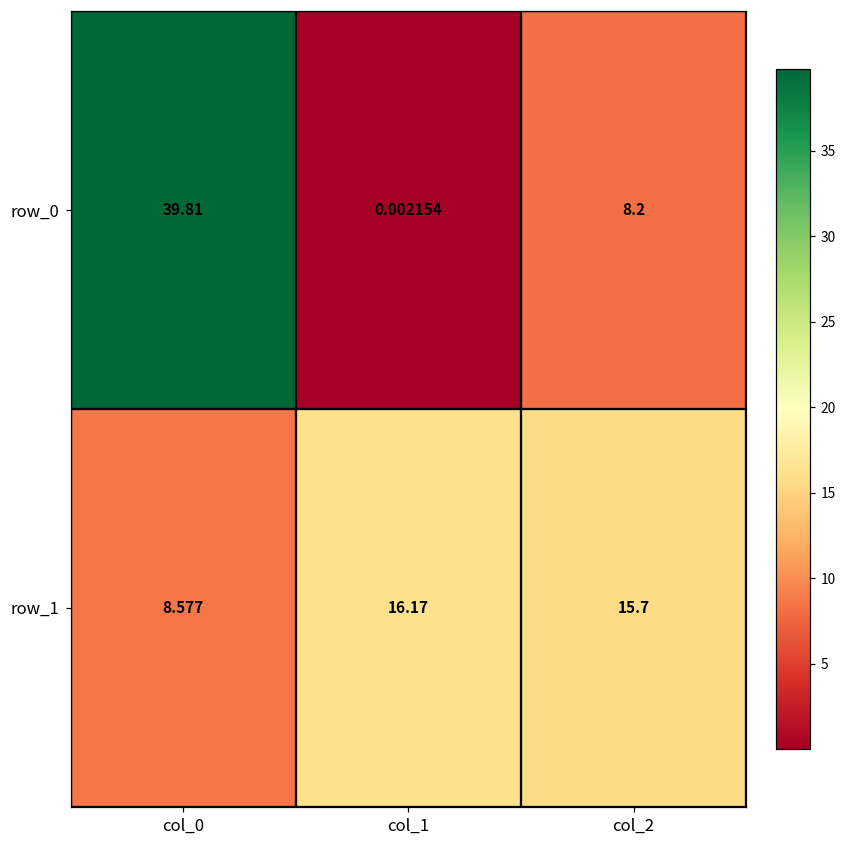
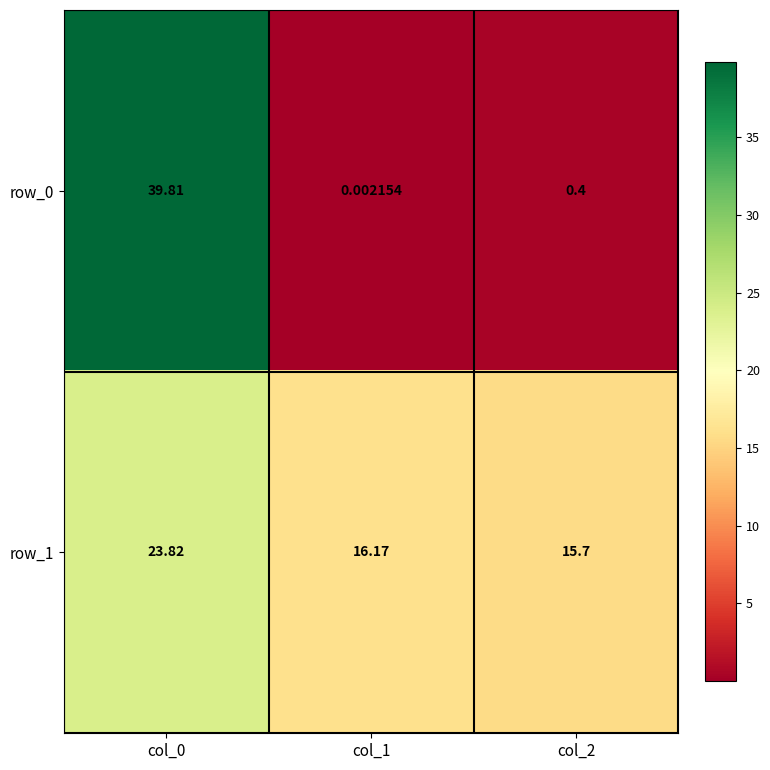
row_0, col_2: 8.2 -> 0.4
row_1, col_0: 8.577 -> 23.82
